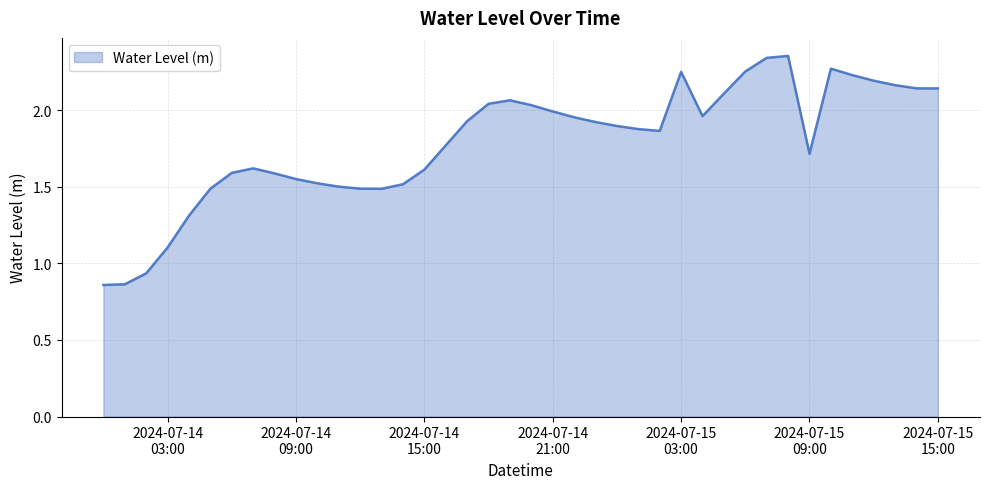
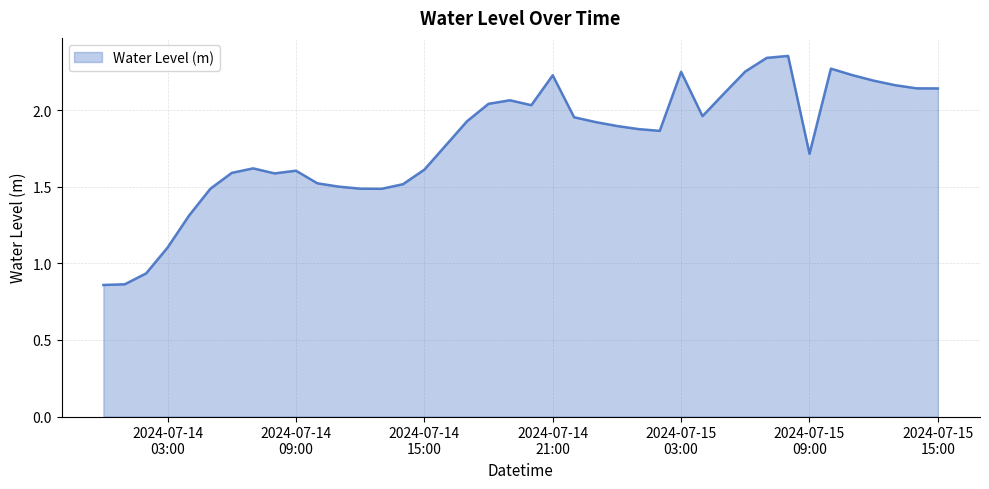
2024-07-14 09:00: 1.55 -> 1.60
2024-07-14 21:00: 1.99 -> 2.23
